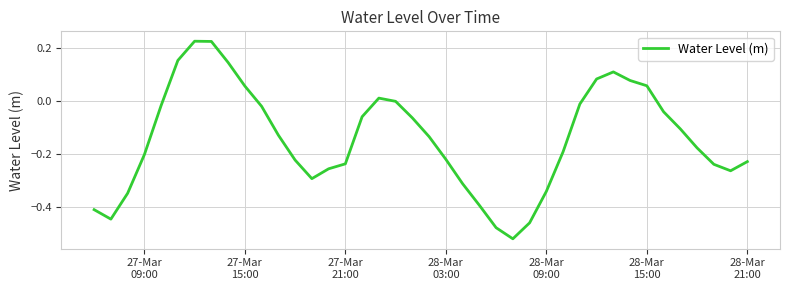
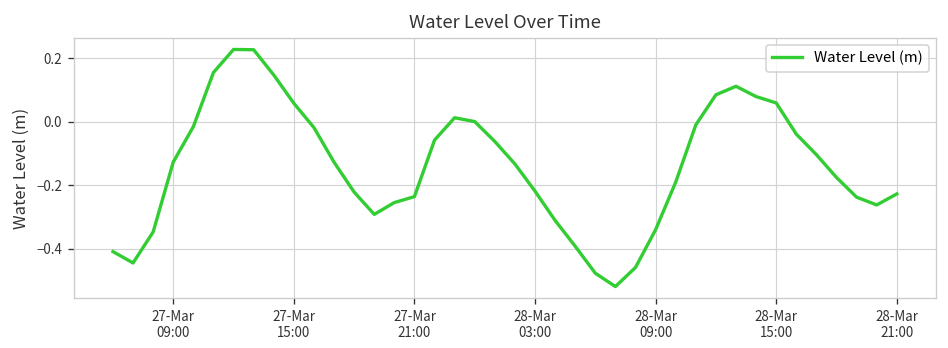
27-Mar 09:00: -0.20 -> -0.13
